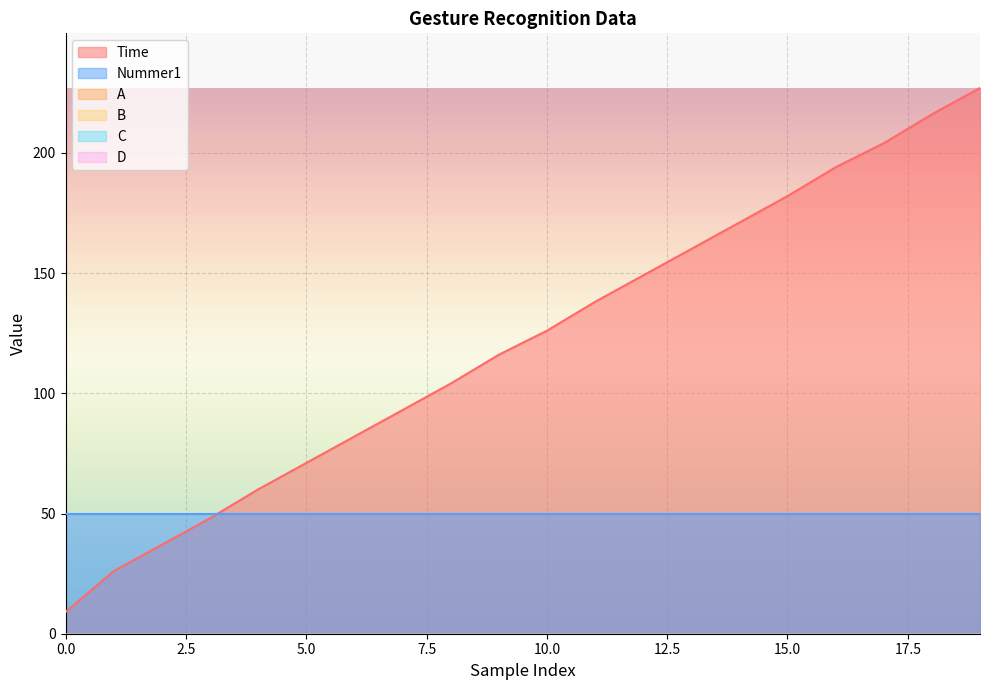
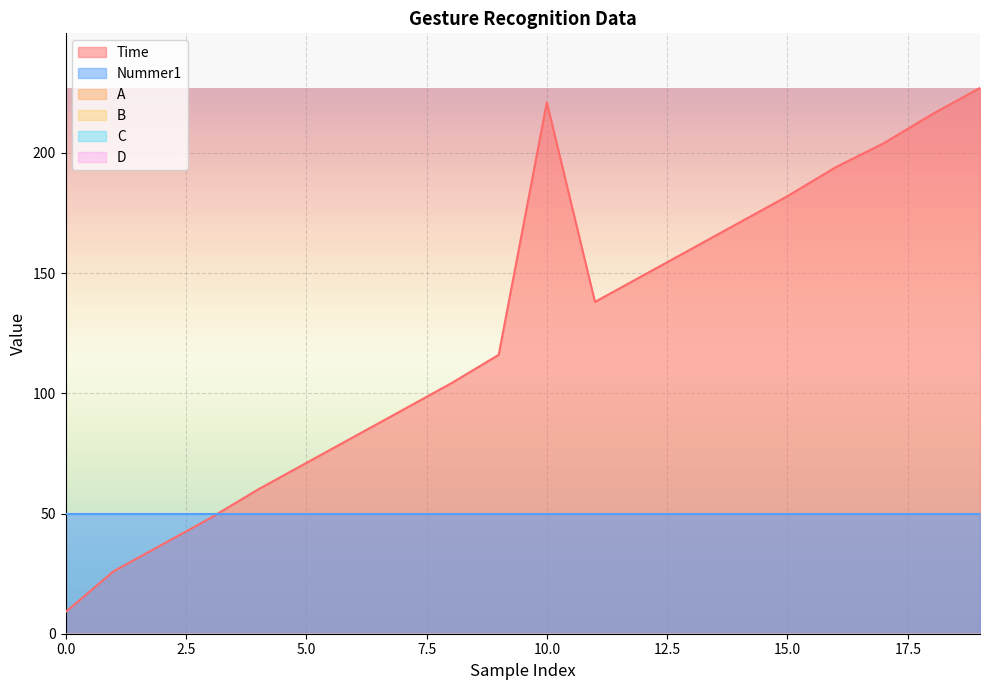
Time, 10.0: 126 -> 221
